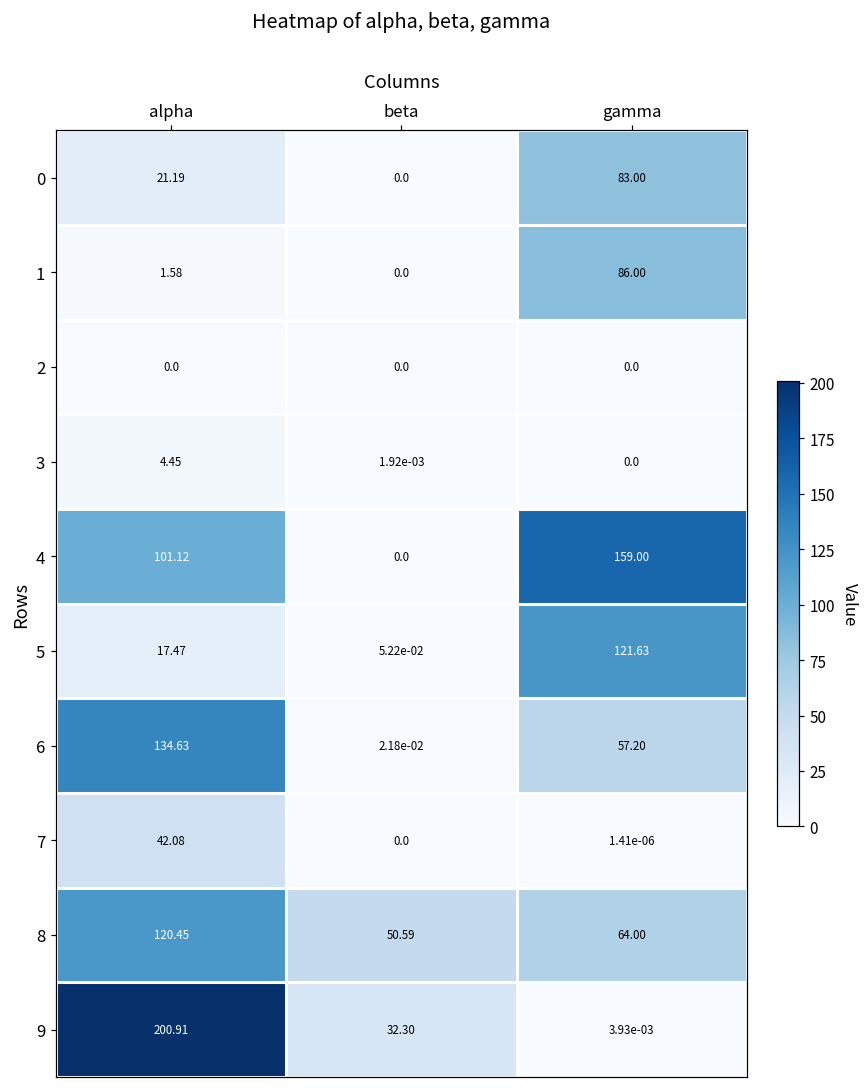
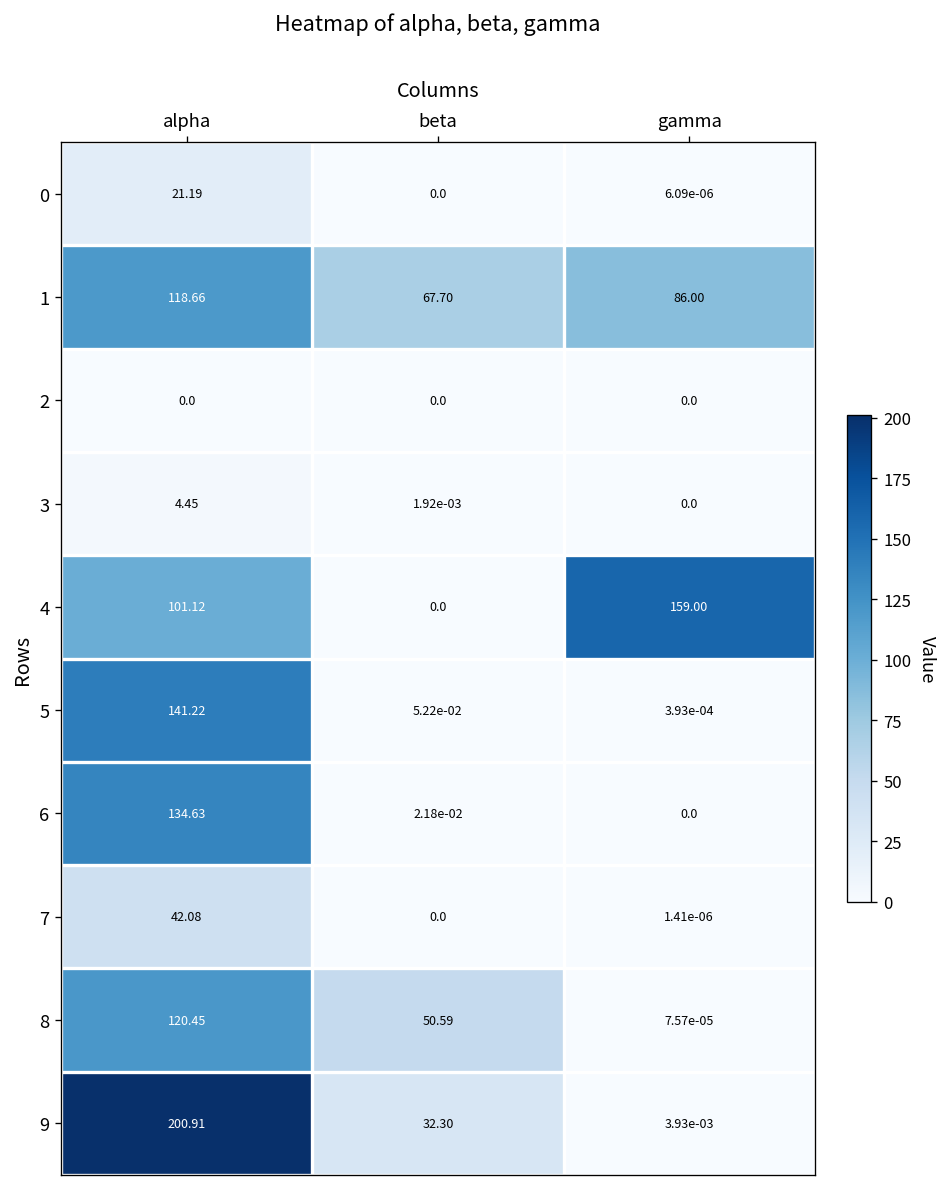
0, gamma: 83.00 -> 6.09e-06
1, alpha: 1.58 -> 118.66
1, beta: 0.0 -> 67.70
5, alpha: 17.47 -> 141.22
5, gamma: 121.63 -> 3.93e-04
6, gamma: 57.20 -> 0.0
8, gamma: 64.00 -> 7.57e-05
